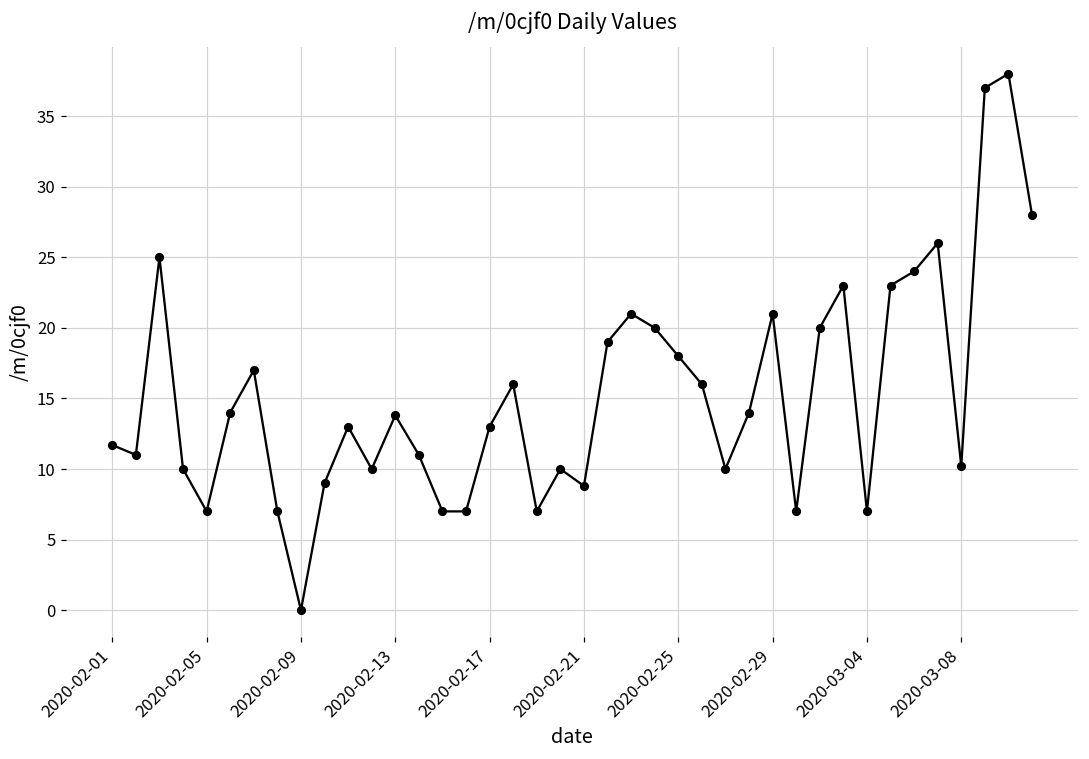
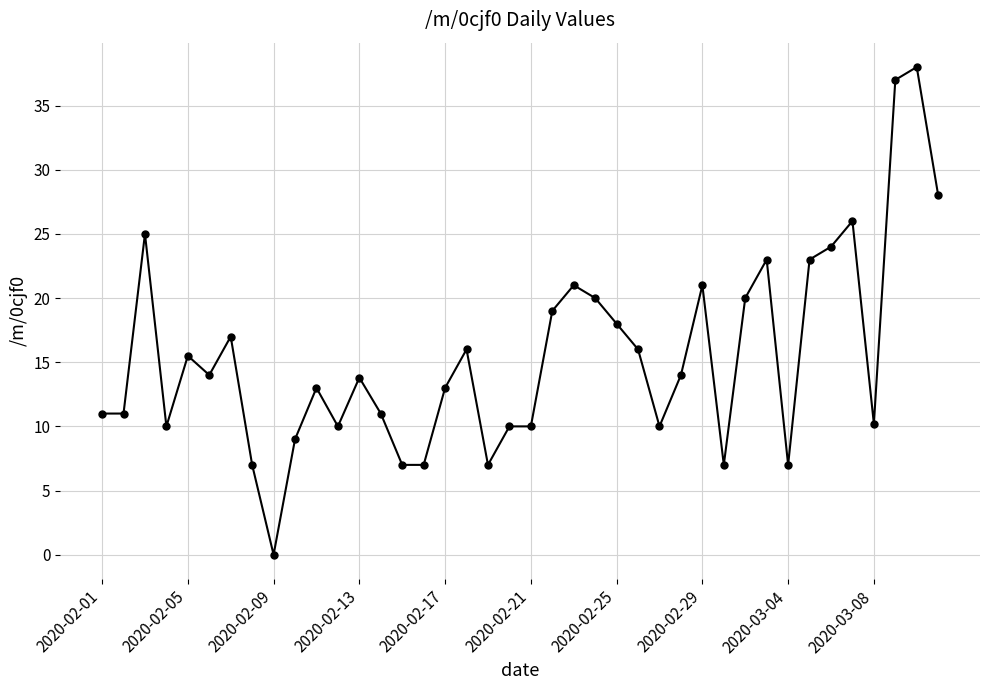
2020-02-01: 11.7 -> 11.0
2020-02-05: 7.0 -> 15.5
2020-02-21: 8.8 -> 10.0
